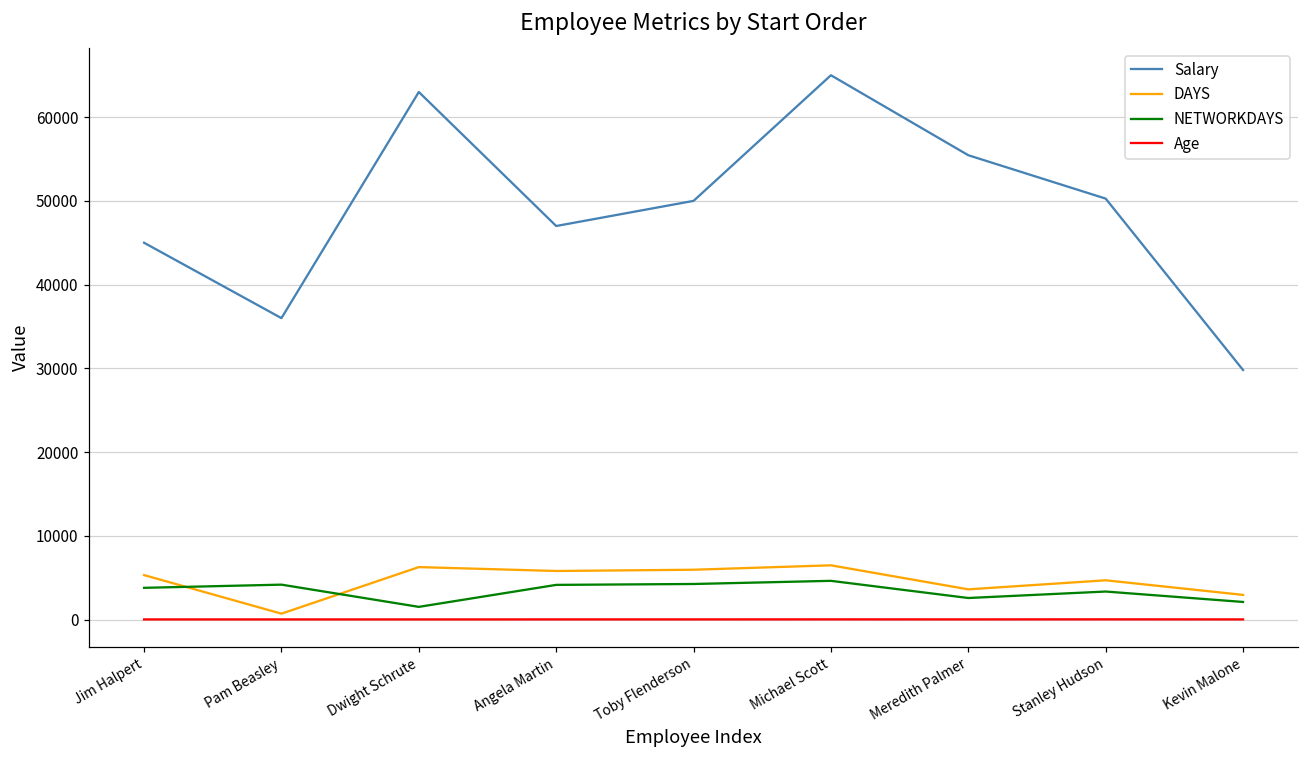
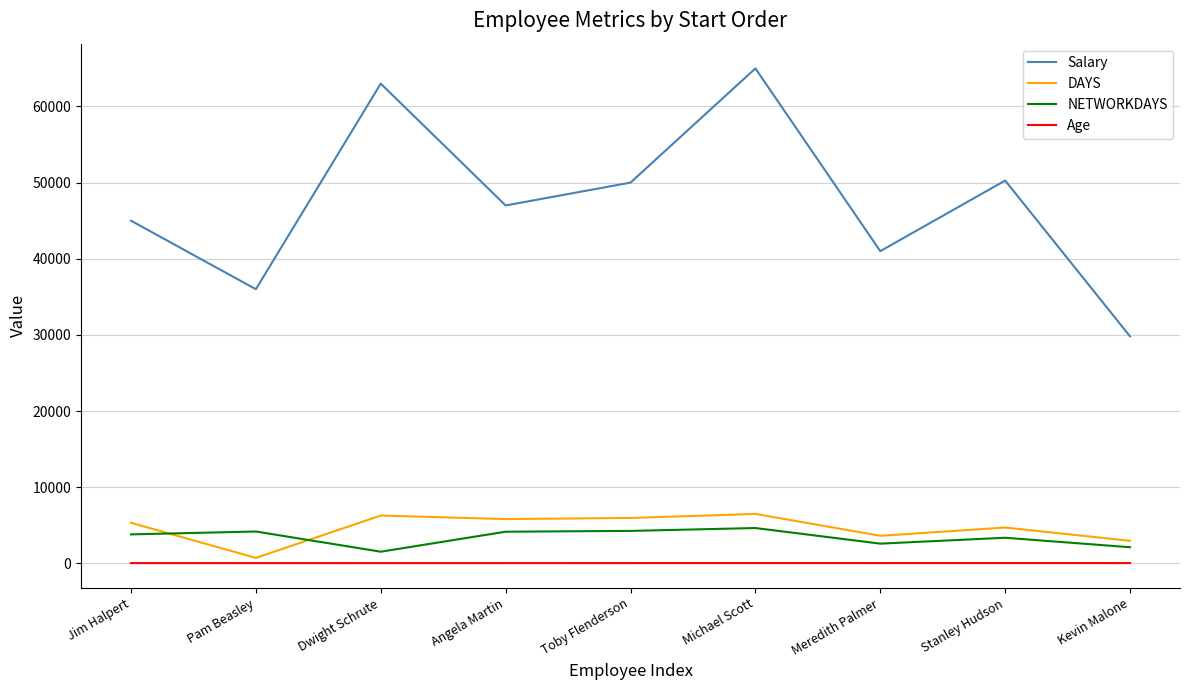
Salary, Meredith Palmer: 55000 -> 41000
